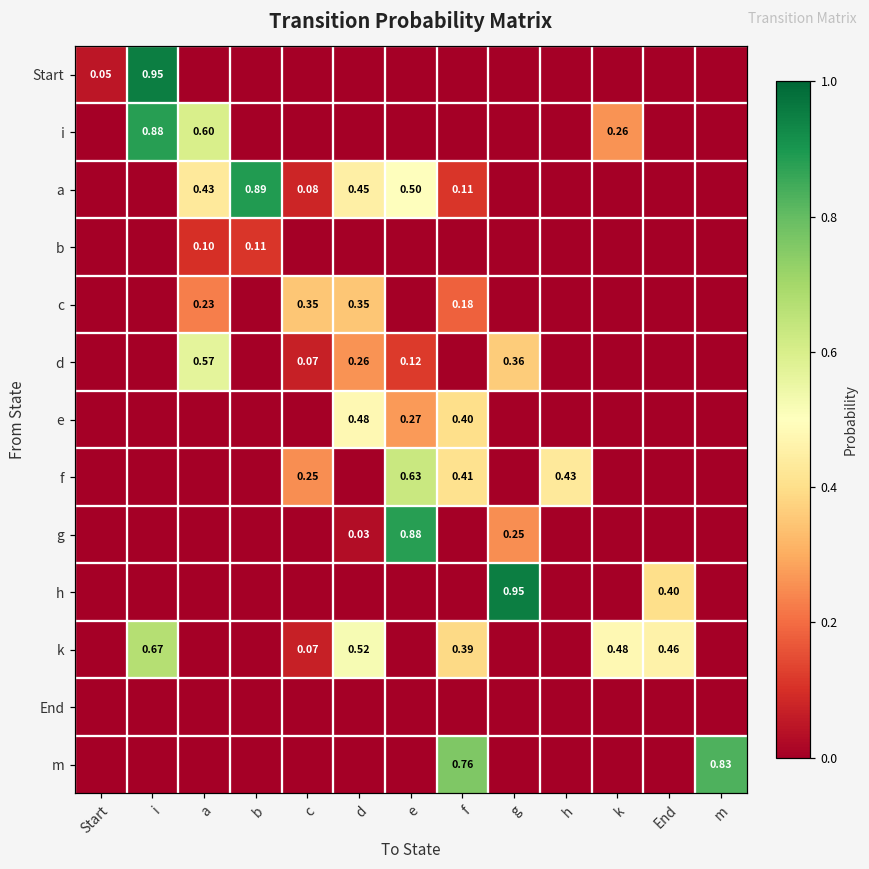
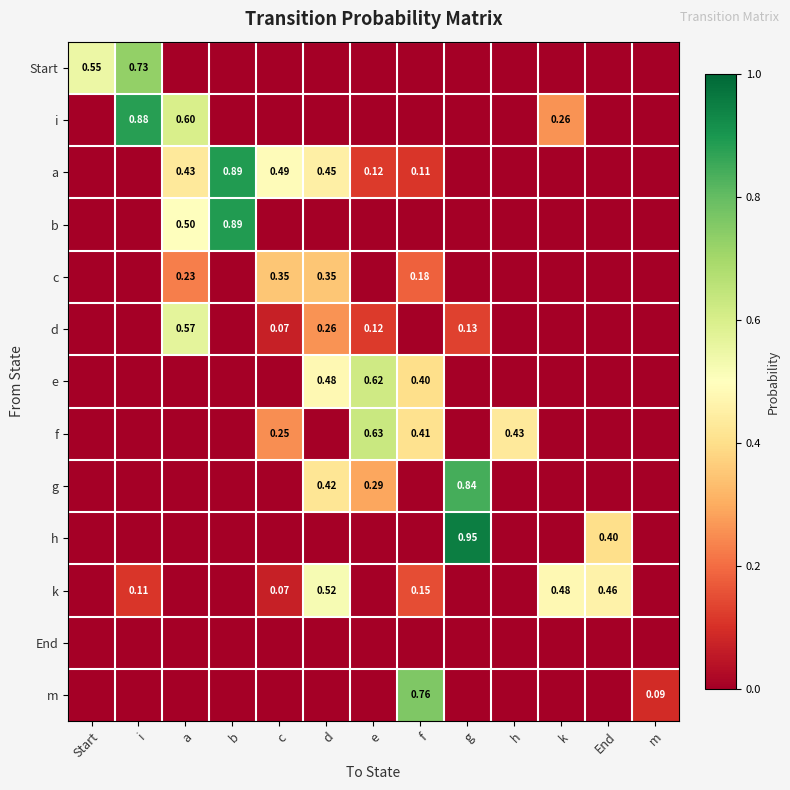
Start, Start: 0.05 -> 0.55
Start, i: 0.95 -> 0.73
a, c: 0.08 -> 0.49
a, e: 0.50 -> 0.12
b, a: 0.10 -> 0.50
b, b: 0.11 -> 0.89
d, g: 0.36 -> 0.13
e, e: 0.27 -> 0.62
g, d: 0.03 -> 0.42
g, e: 0.88 -> 0.29
g, g: 0.25 -> 0.84
k, i: 0.67 -> 0.11
k, f: 0.39 -> 0.15
m, m: 0.83 -> 0.09
